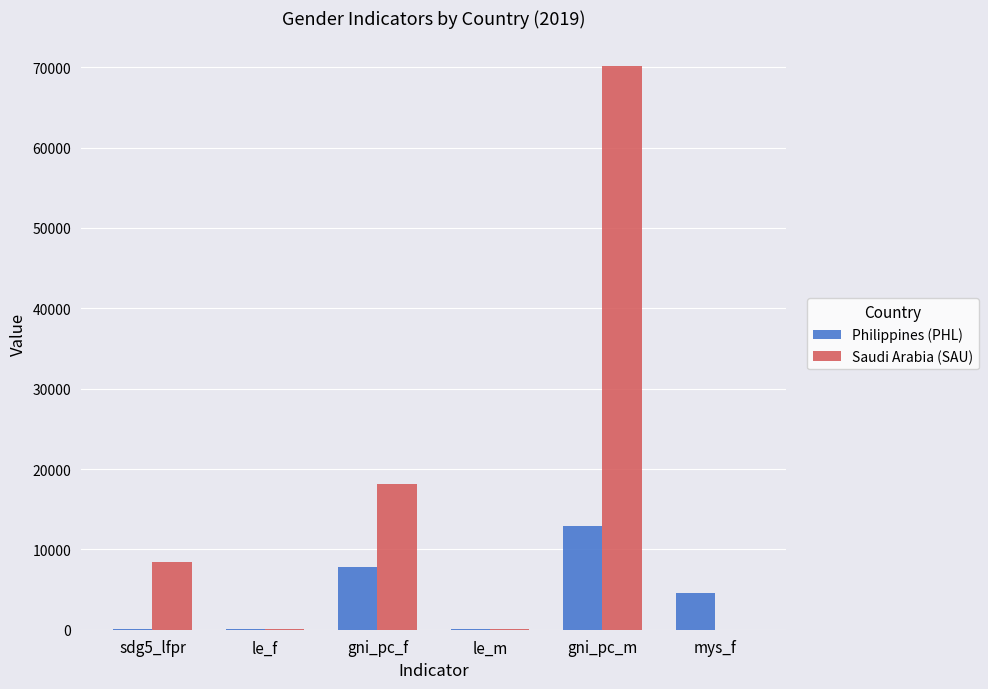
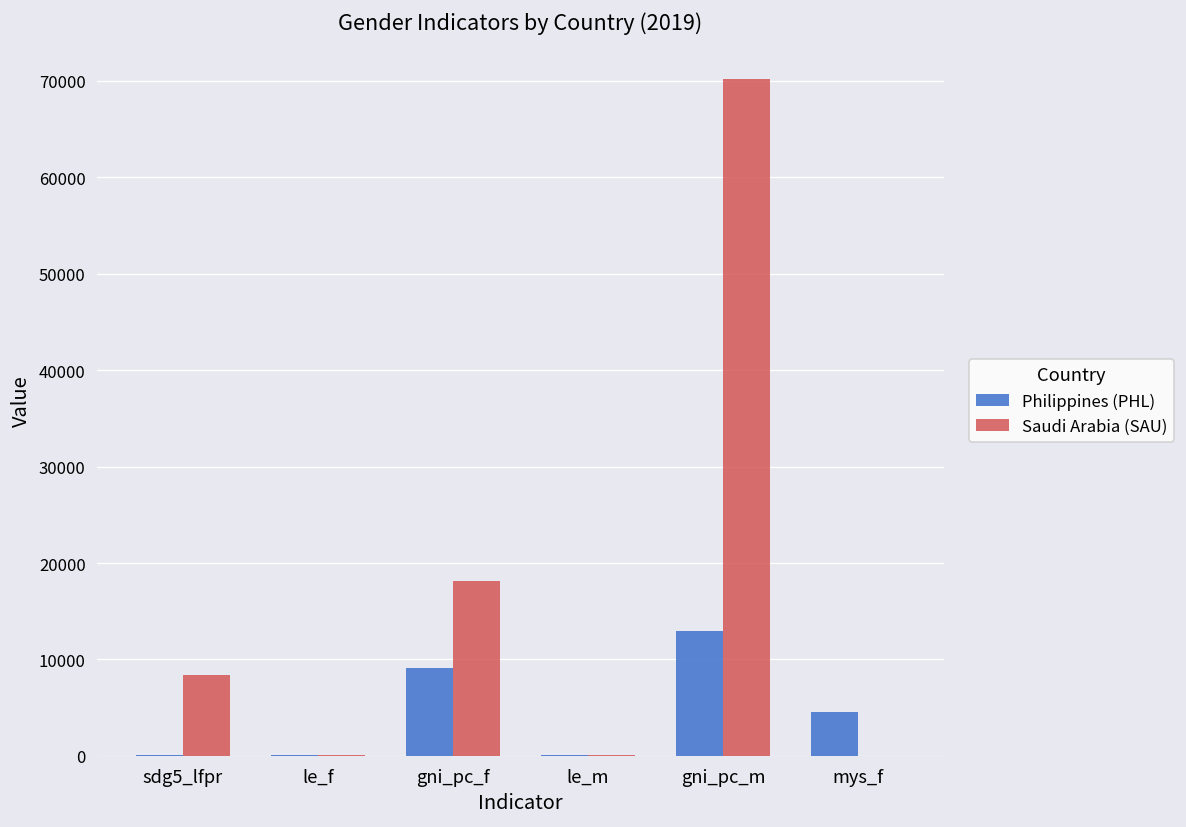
Philippines (PHL), gni_pc_f: 8000 -> 9000
